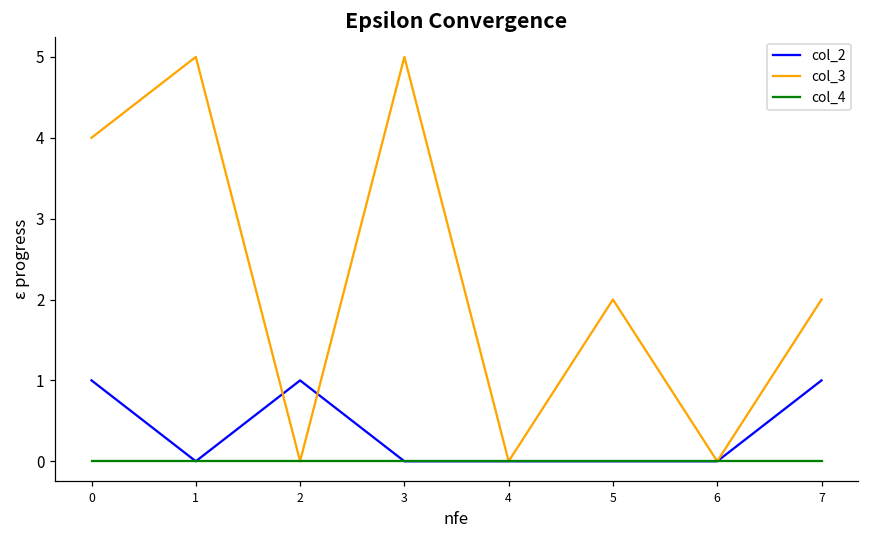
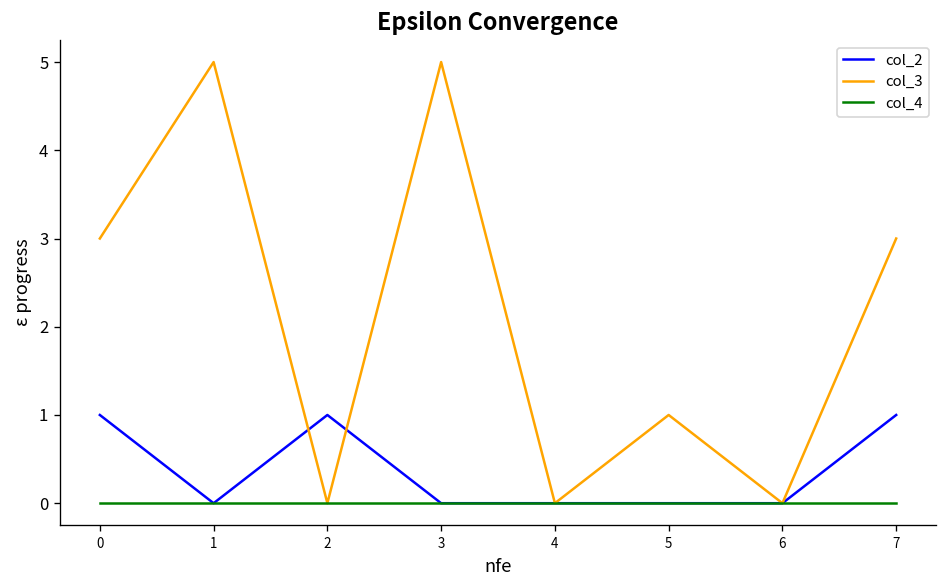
col_3, 0: 4 -> 3
col_3, 5: 2 -> 1
col_3, 7: 2 -> 3
